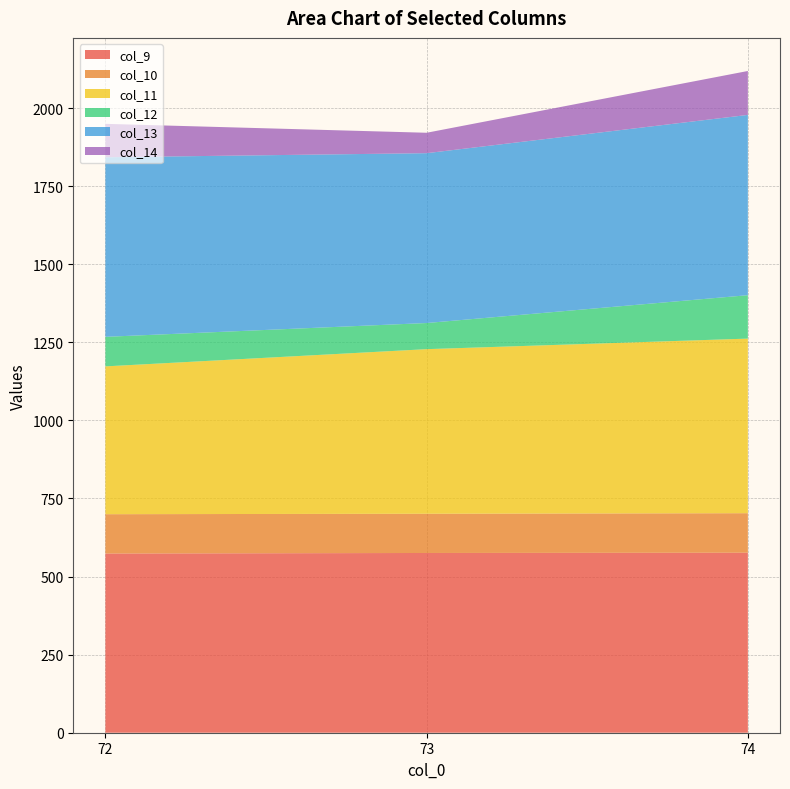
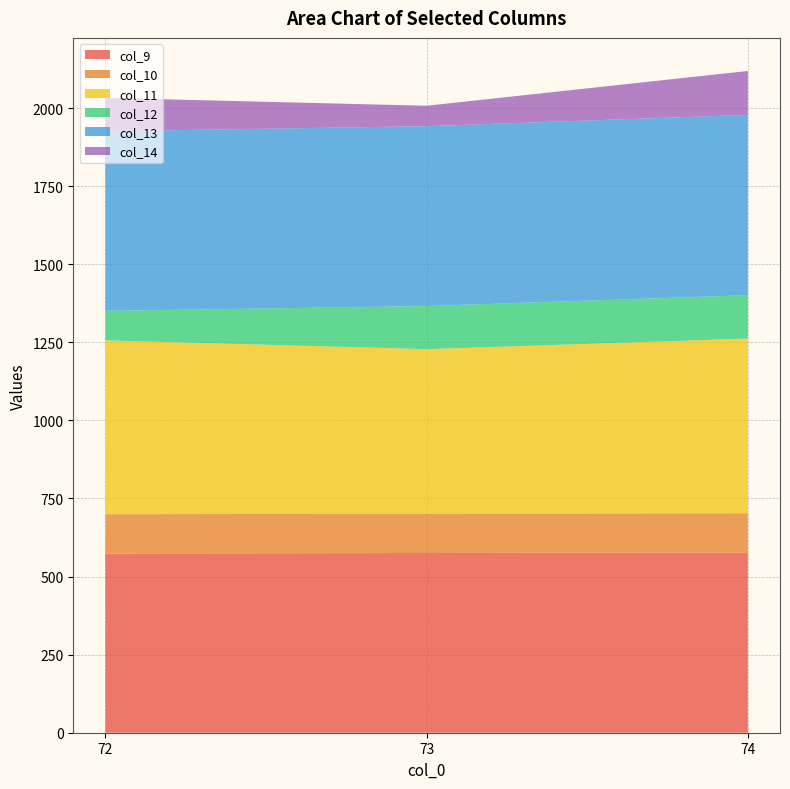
col_11, 72: 470 -> 560
col_12, 73: 80 -> 140
col_13, 73: 540 -> 580
